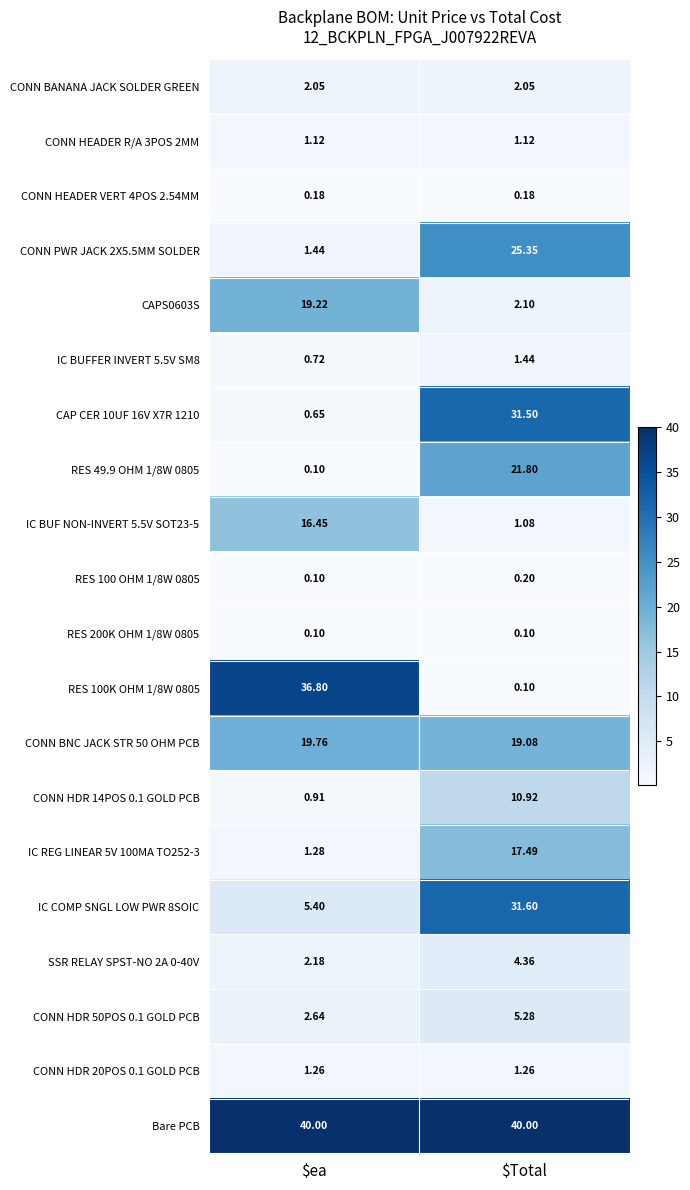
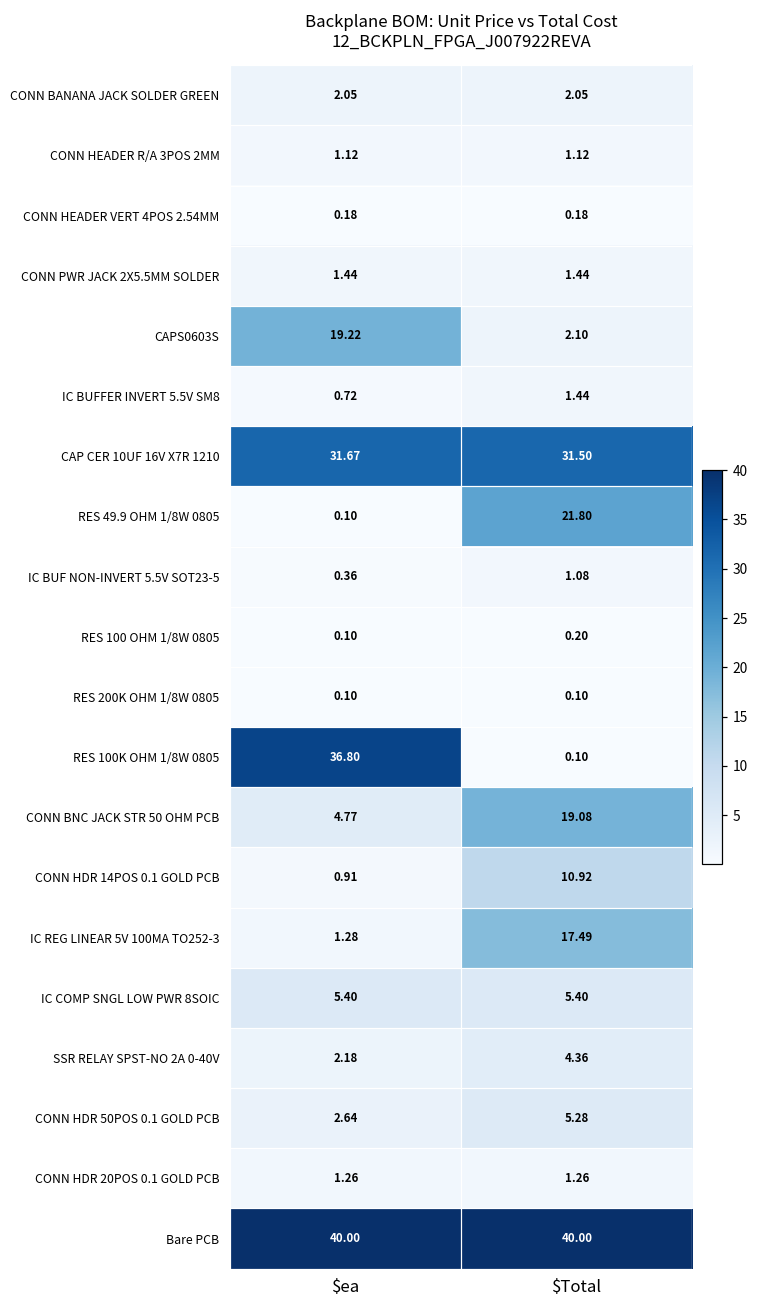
CONN PWR JACK 2X5.5MM SOLDER, $Total: 25.35 -> 1.44
CAP CER 10UF 16V X7R 1210, $ea: 0.65 -> 31.67
IC BUF NON-INVERT 5.5V SOT23-5, $ea: 16.45 -> 0.36
CONN BNC JACK STR 50 OHM PCB, $ea: 19.76 -> 4.77
IC COMP SNGL LOW PWR 8SOIC, $Total: 31.60 -> 5.40
